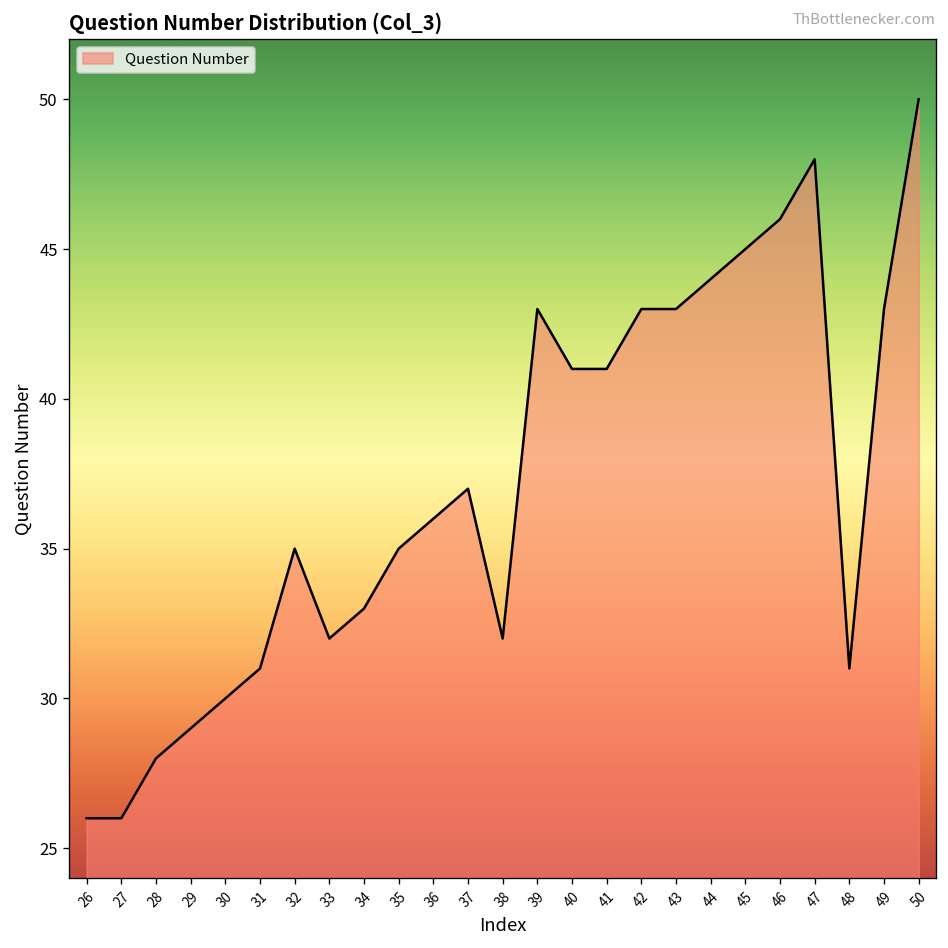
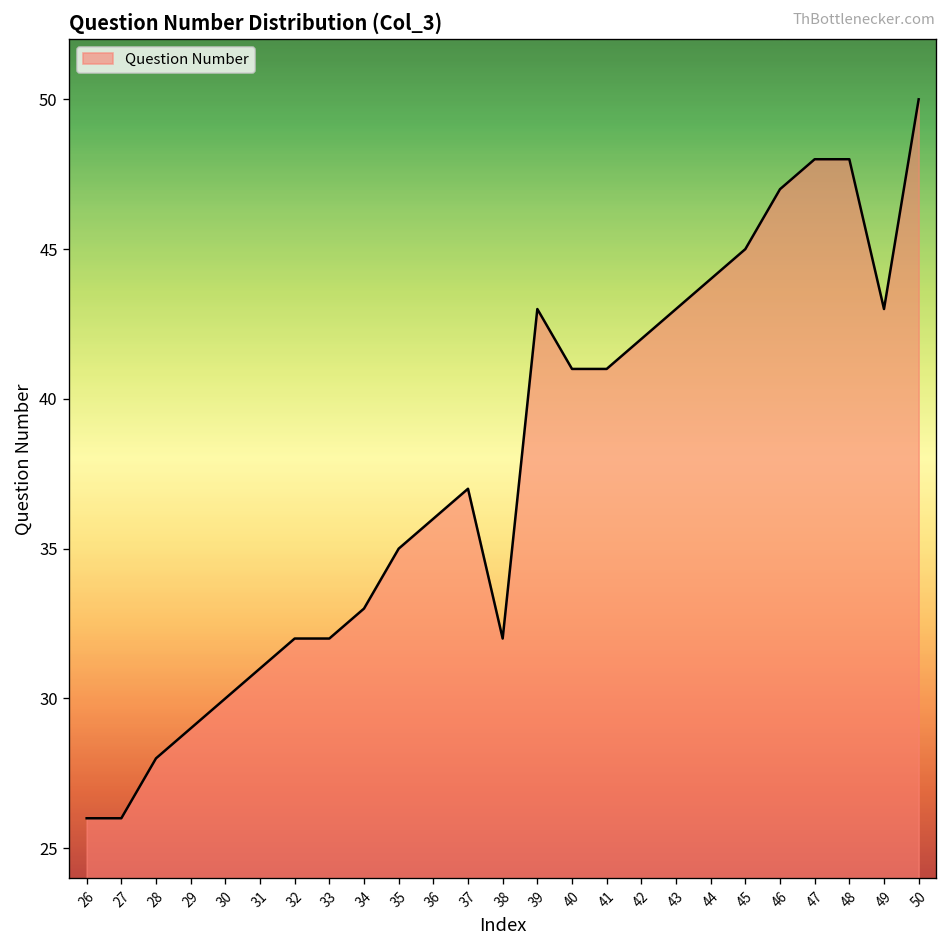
32: 35 -> 32
42: 43 -> 42
46: 46 -> 47
48: 31 -> 48
